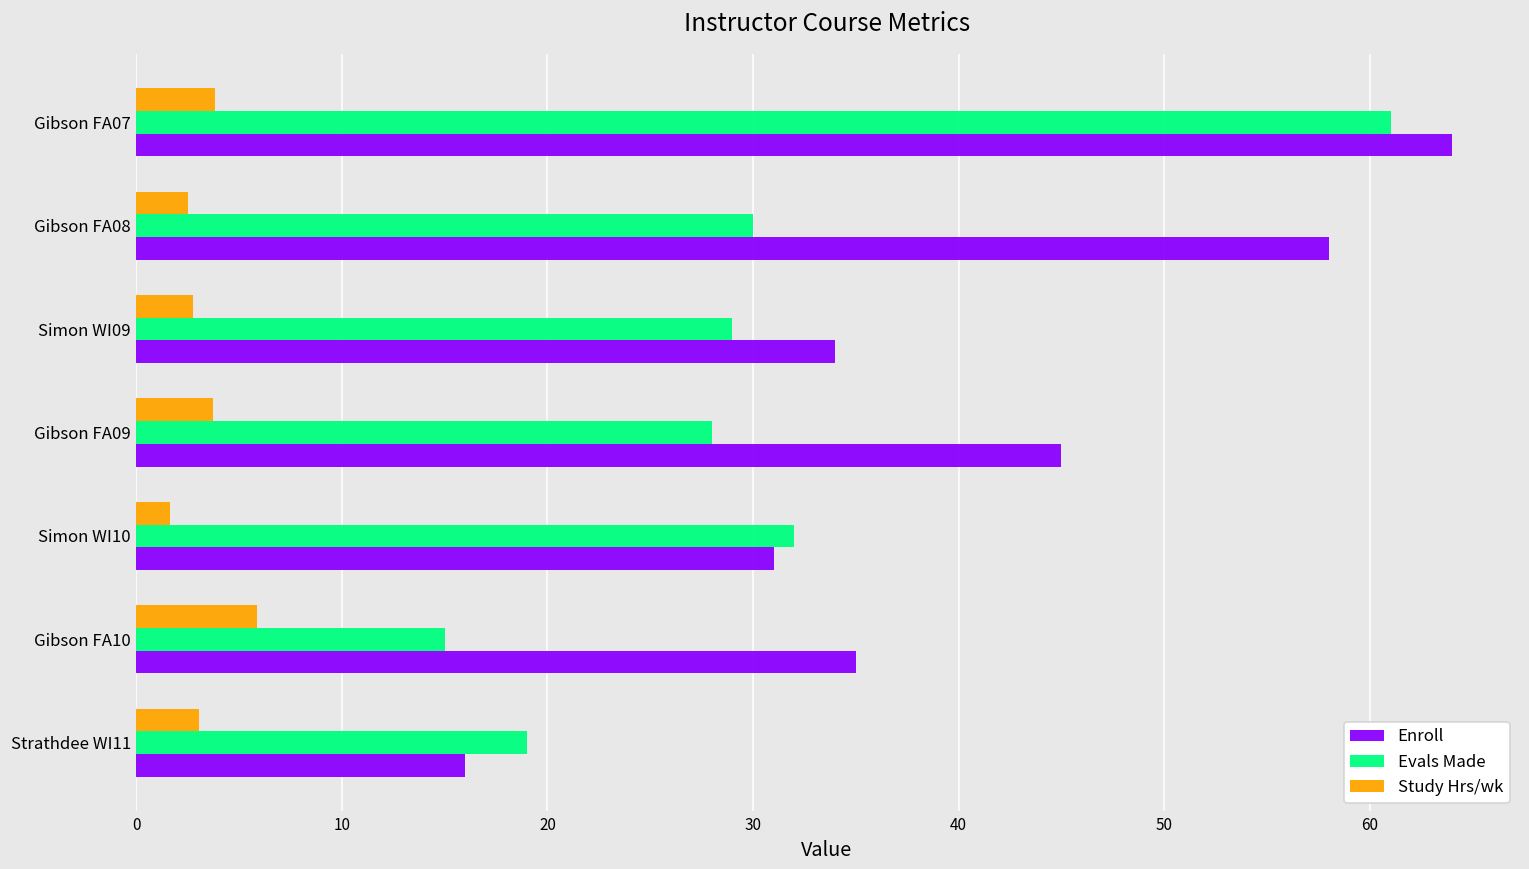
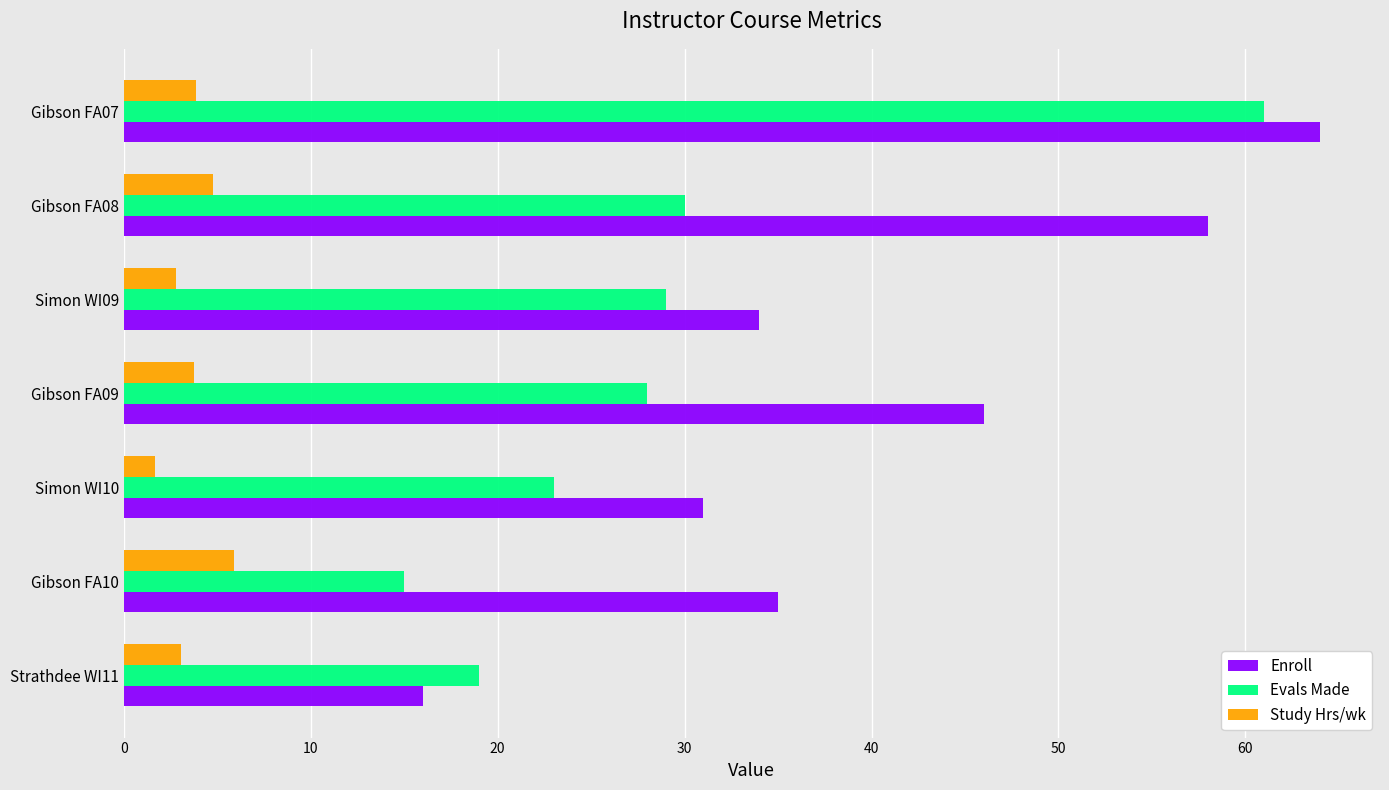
Study Hrs/wk, Gibson FA08: 2.5 -> 4.8
Enroll, Gibson FA09: 45 -> 46
Evals Made, Simon WI10: 32 -> 23
